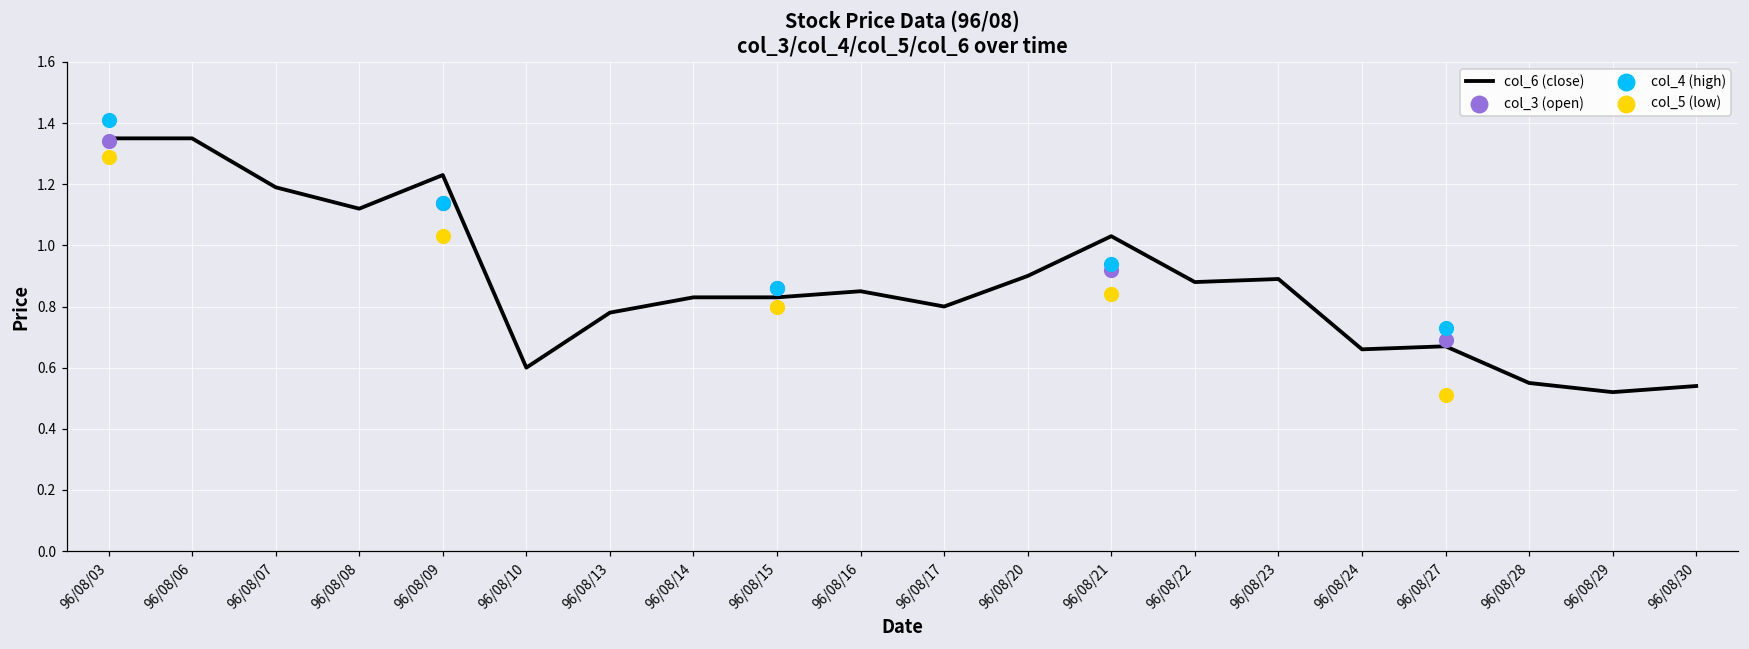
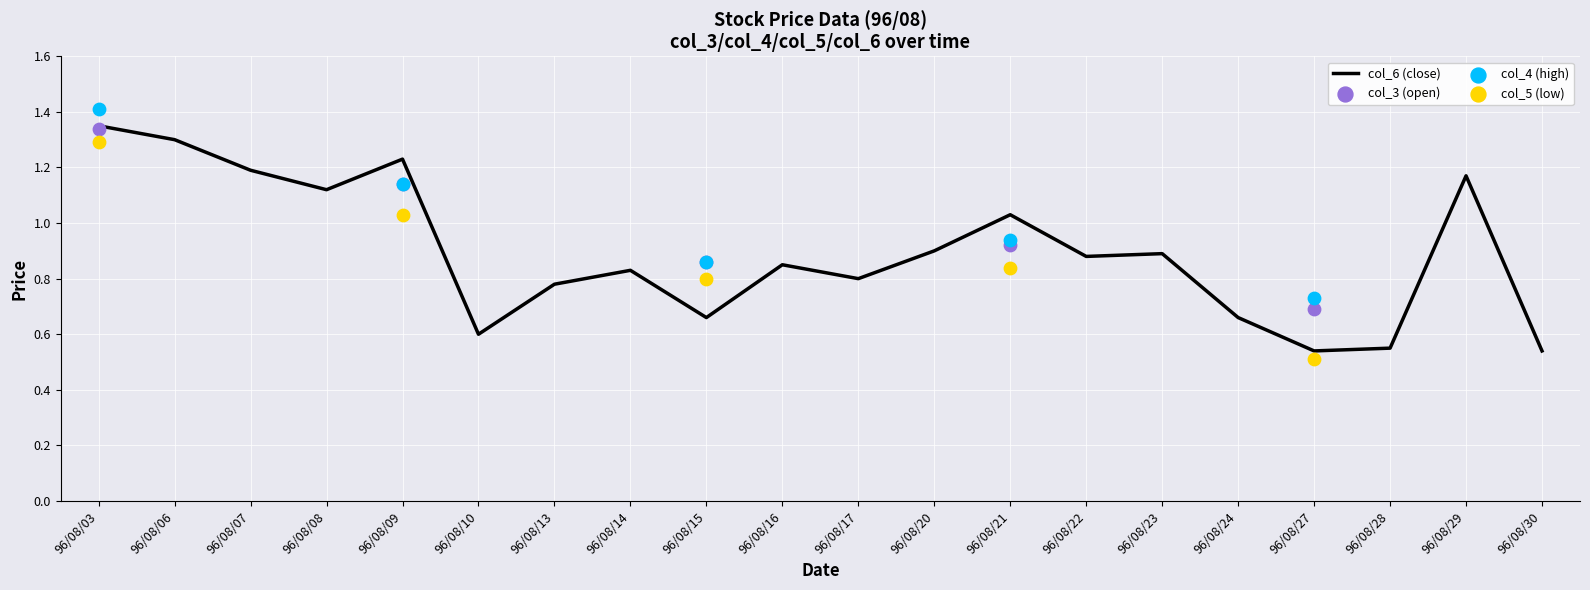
col_6 (close), 96/08/06: 1.35 -> 1.30
col_6 (close), 96/08/15: 0.83 -> 0.66
col_6 (close), 96/08/27: 0.67 -> 0.54
col_6 (close), 96/08/29: 0.52 -> 1.17
